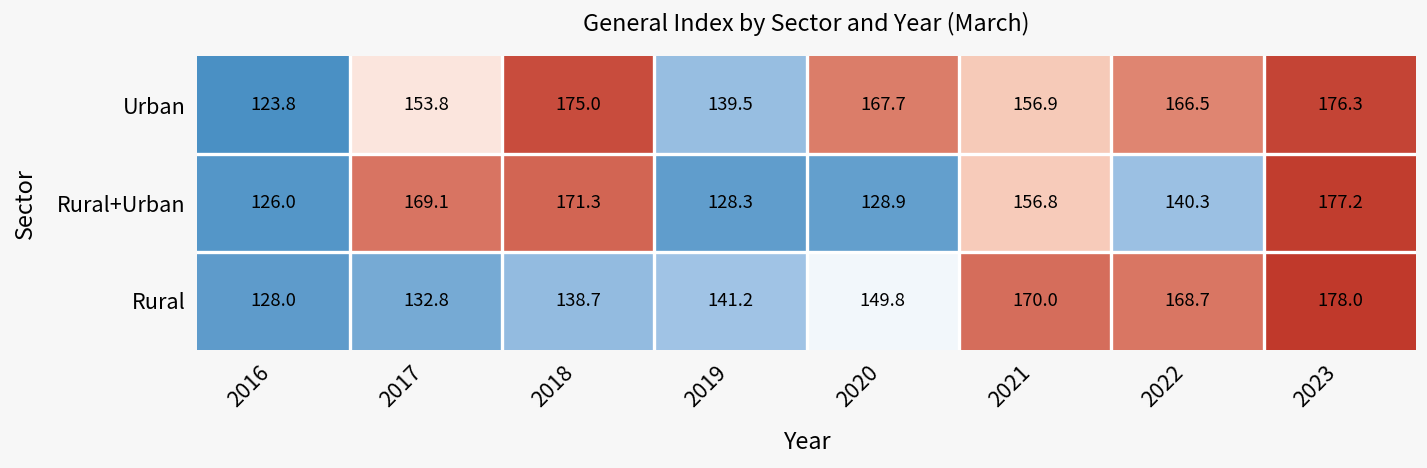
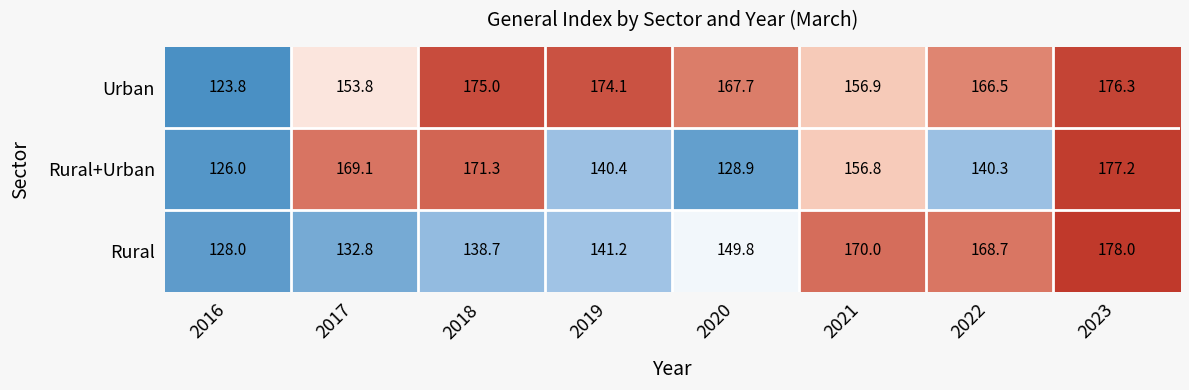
Urban, 2019: 139.5 -> 174.1
Rural+Urban, 2019: 128.3 -> 140.4
